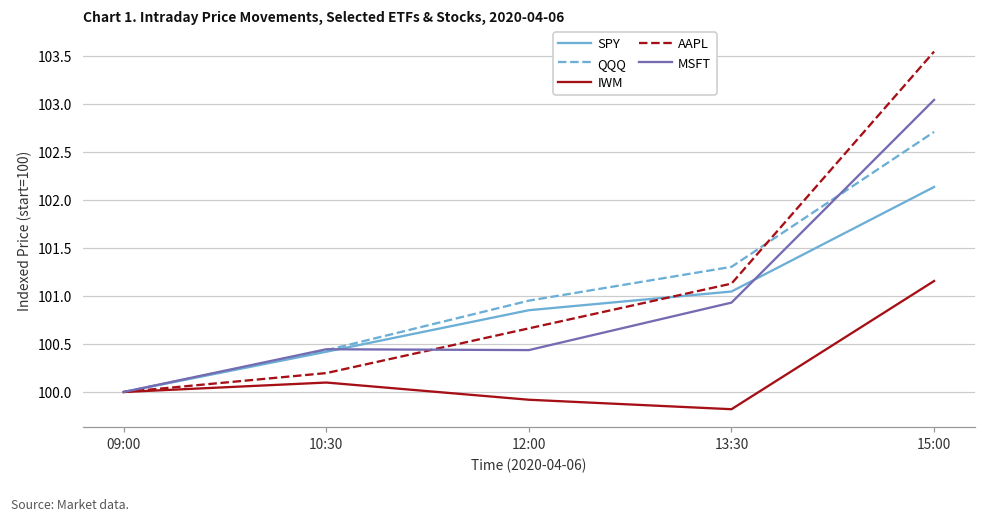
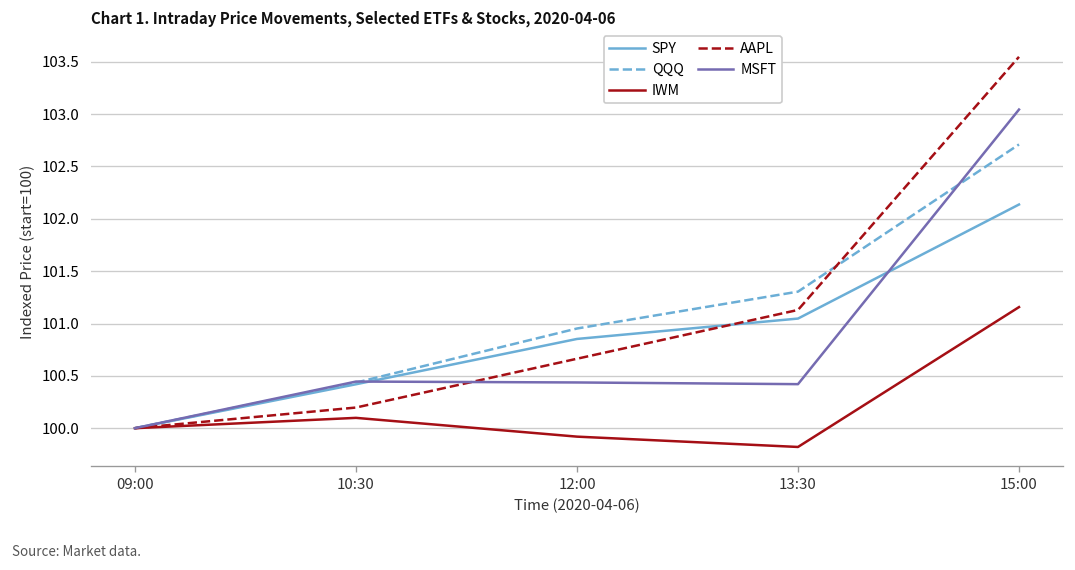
MSFT, 13:30: 100.9 -> 100.4
